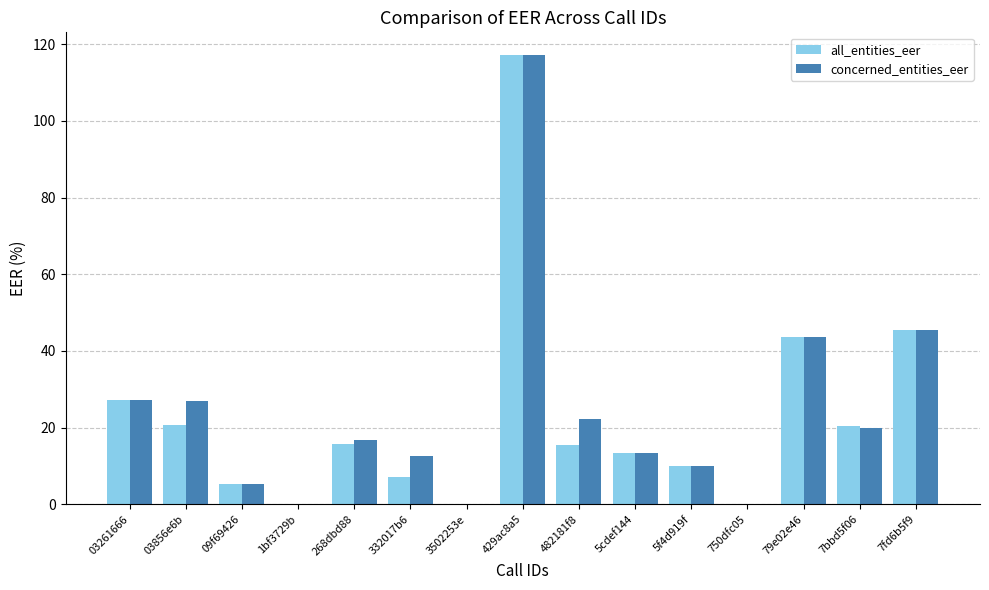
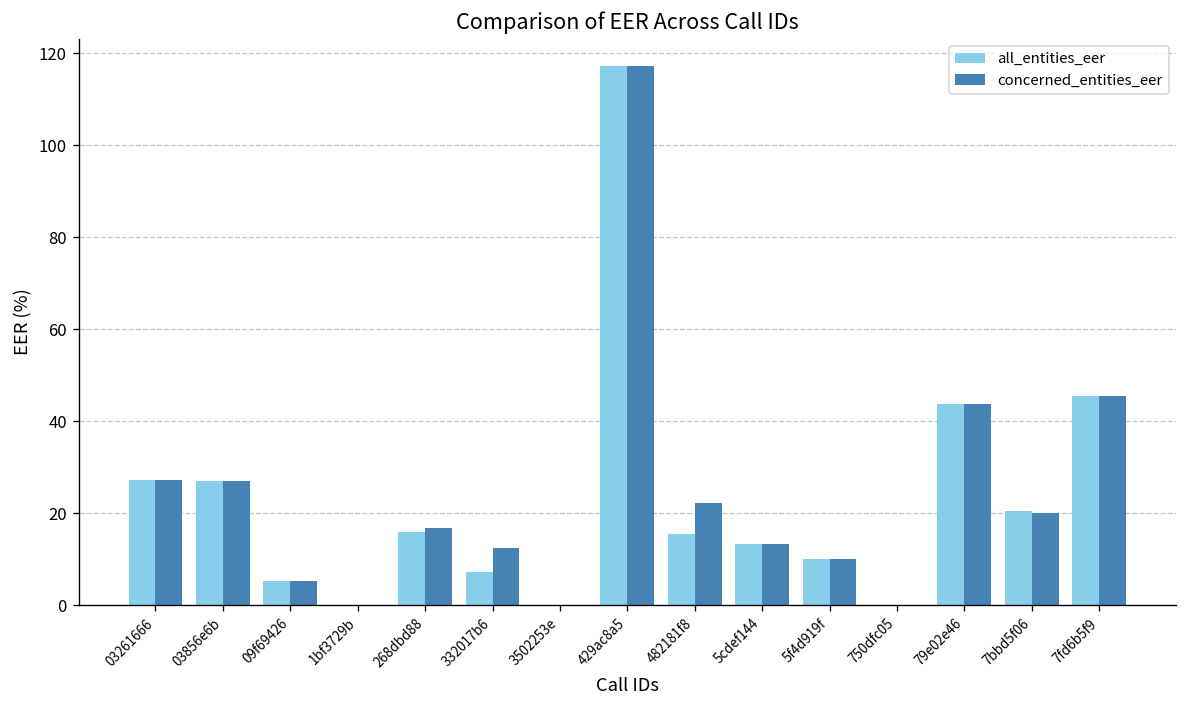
all_entities_eer, 03856e6b: 21 -> 27
